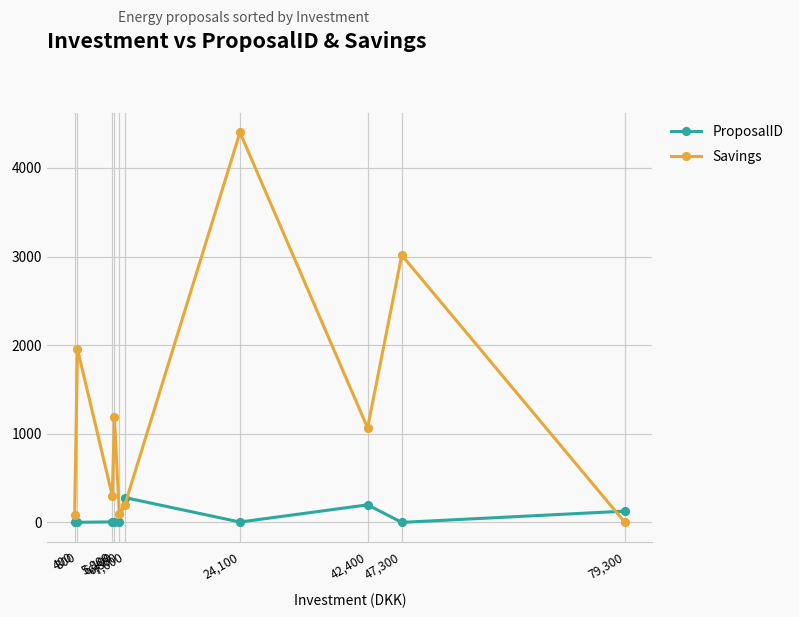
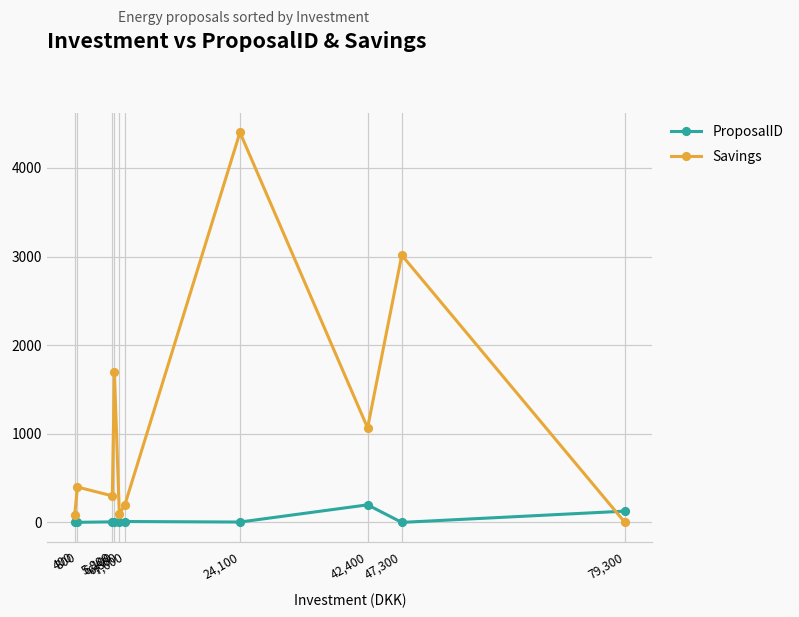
Savings, 800: 2000 -> 400
Savings, 6,100: 1200 -> 1700
ProposalID, 7,600: 300 -> 0
